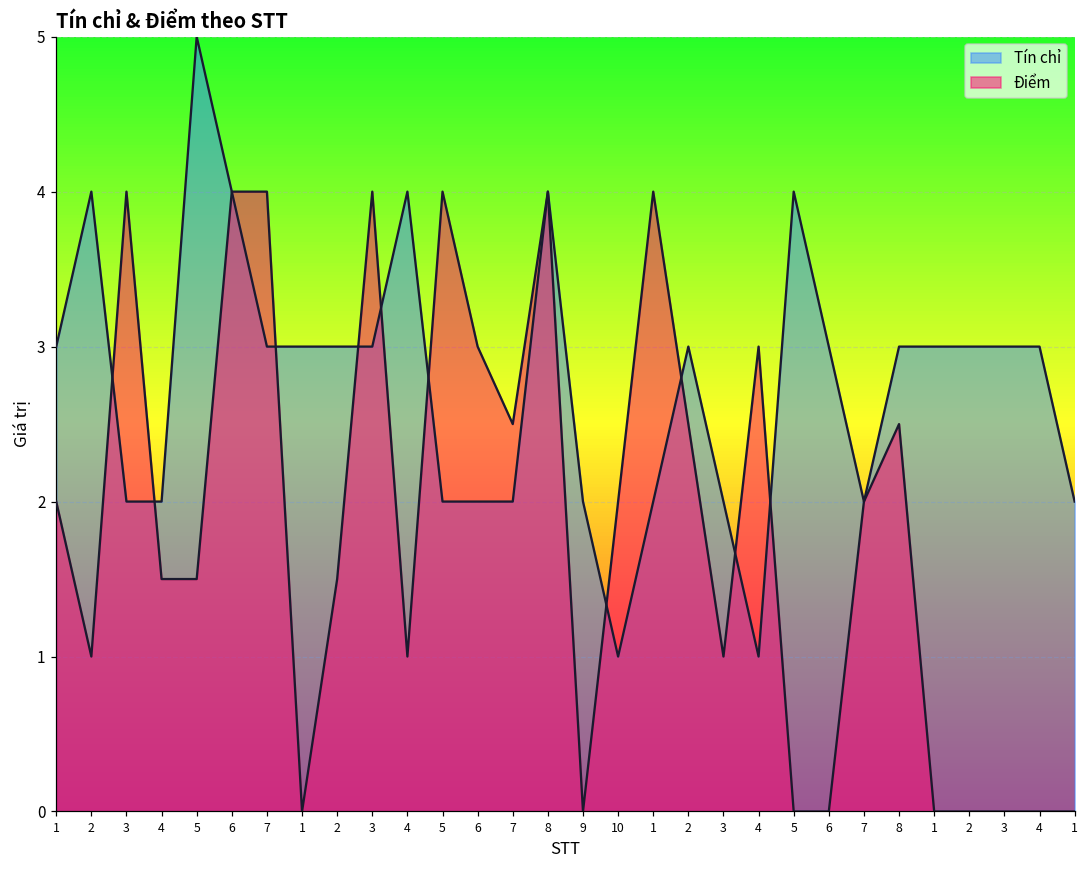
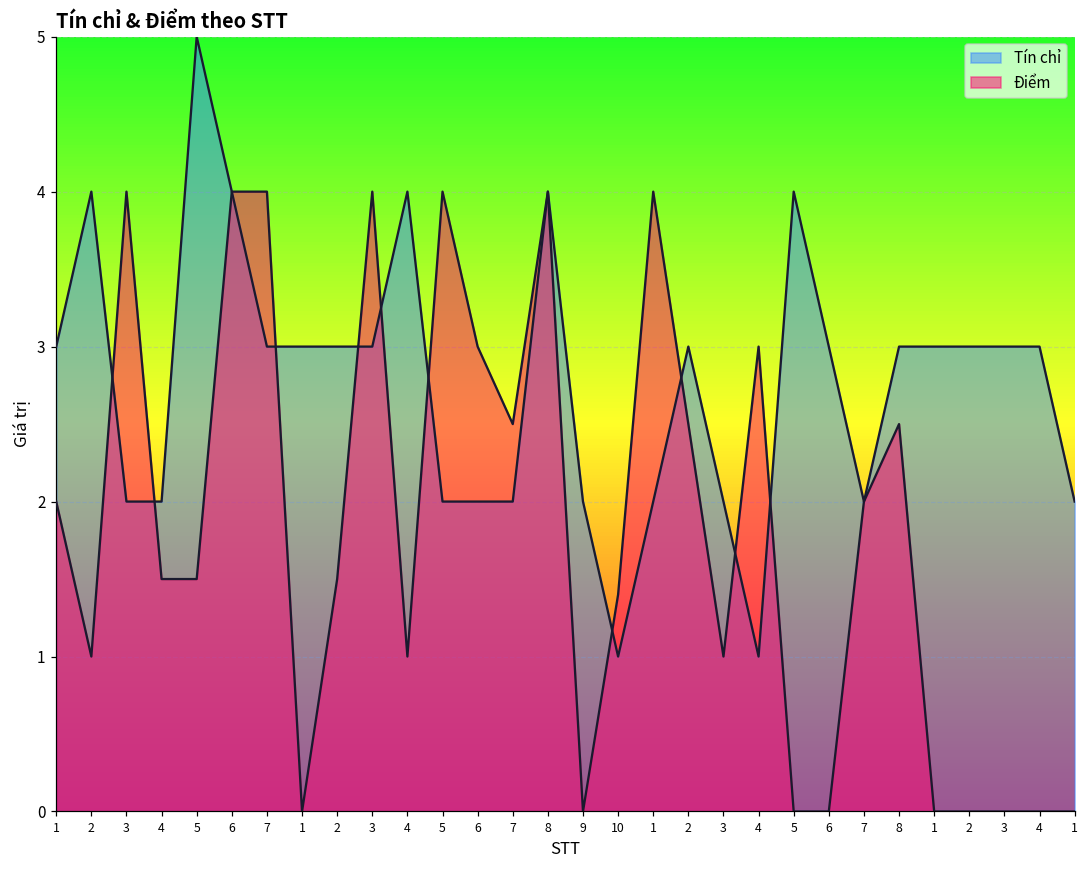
Điểm, 10: 2.0 -> 1.4
